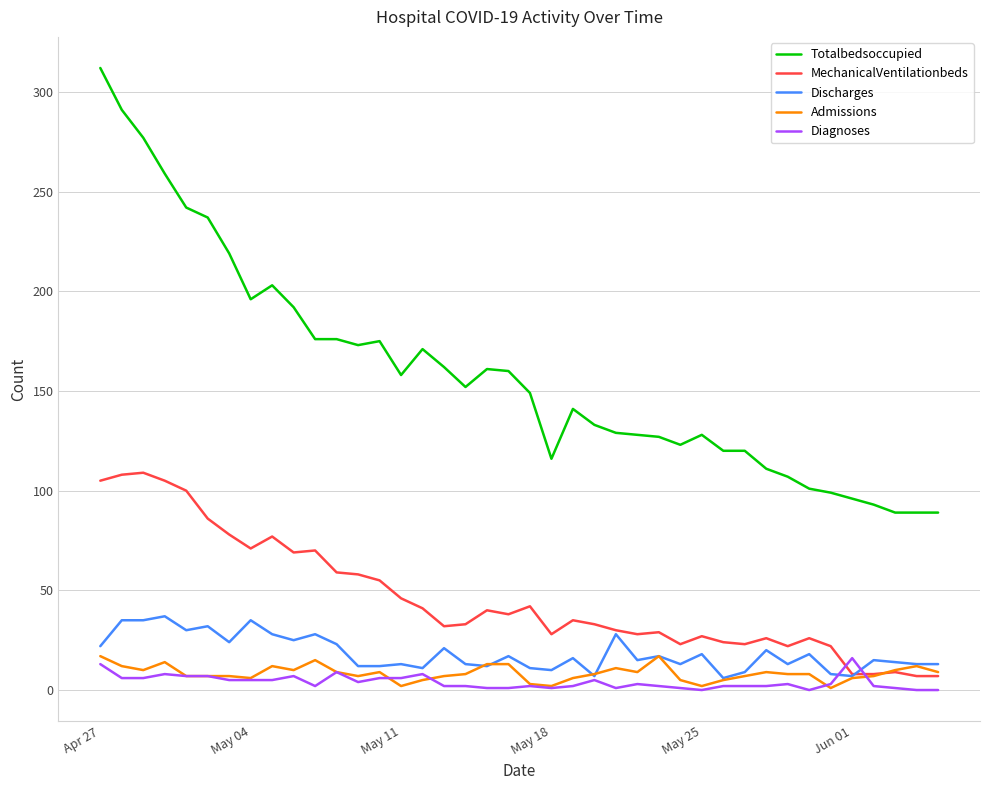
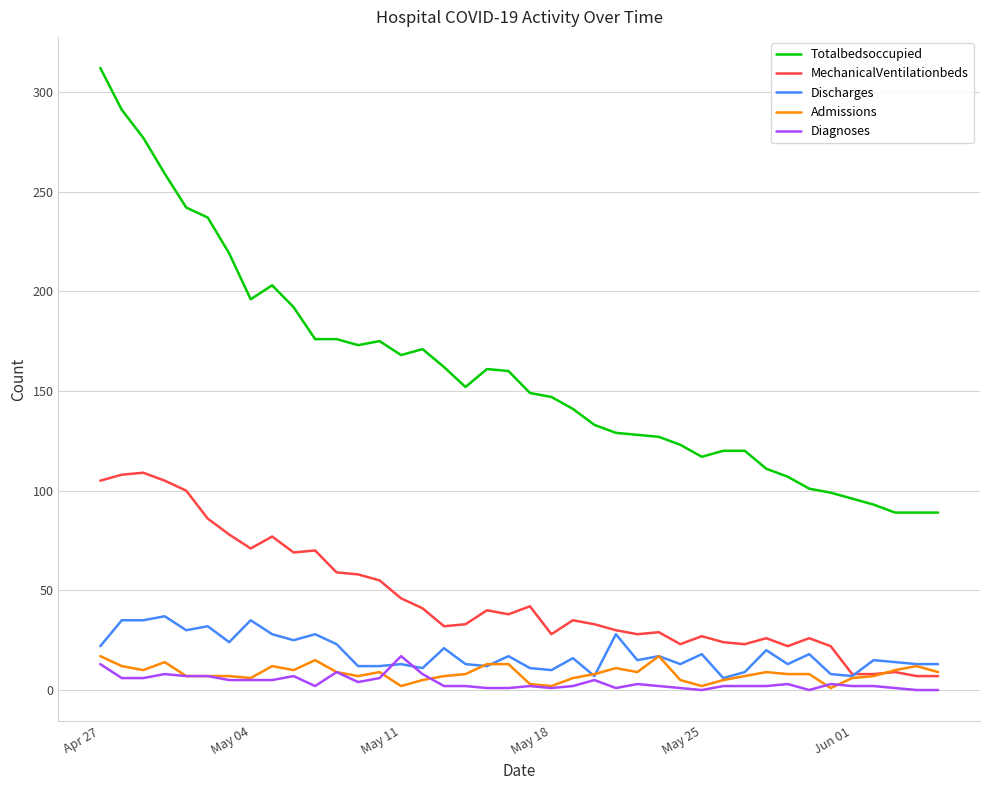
Totalbedsoccupied, May 11: 158 -> 168
Diagnoses, May 11: 6 -> 17
Totalbedsoccupied, May 18: 116 -> 147
Totalbedsoccupied, May 25: 128 -> 117
Diagnoses, Jun 01: 16 -> 2
